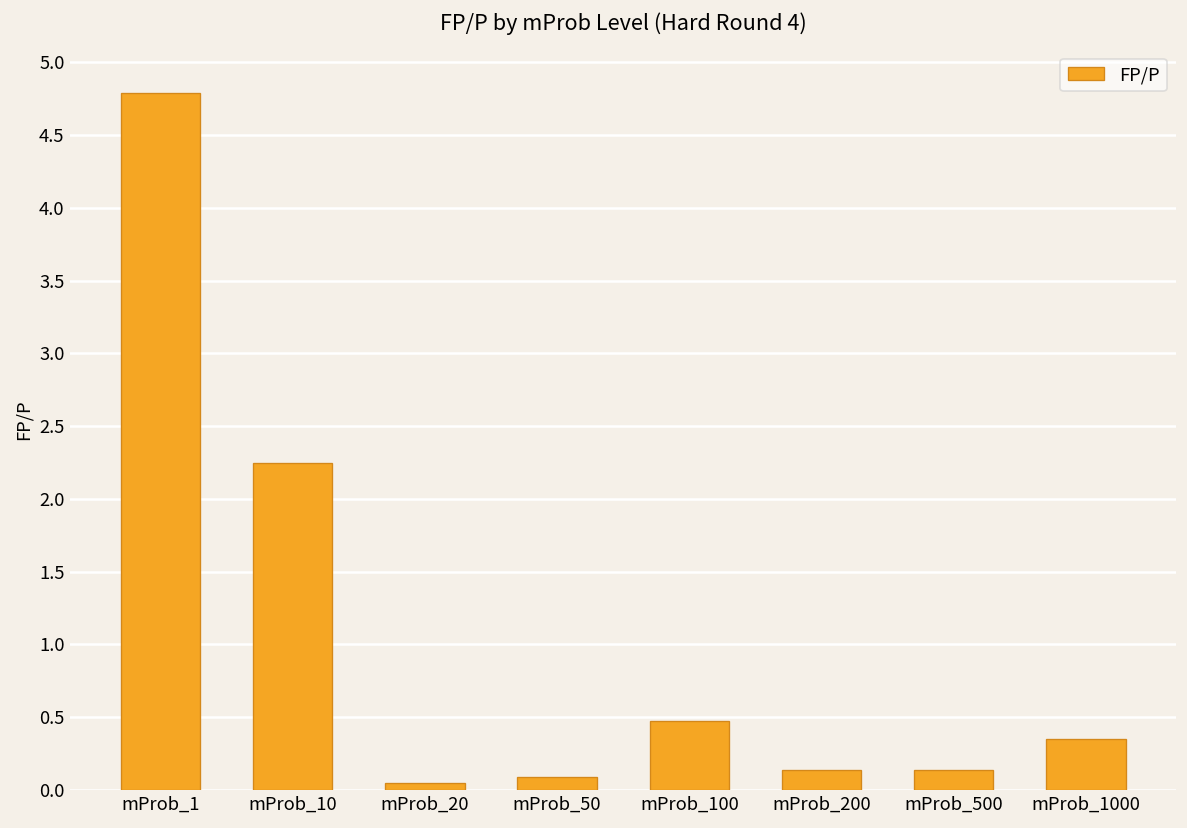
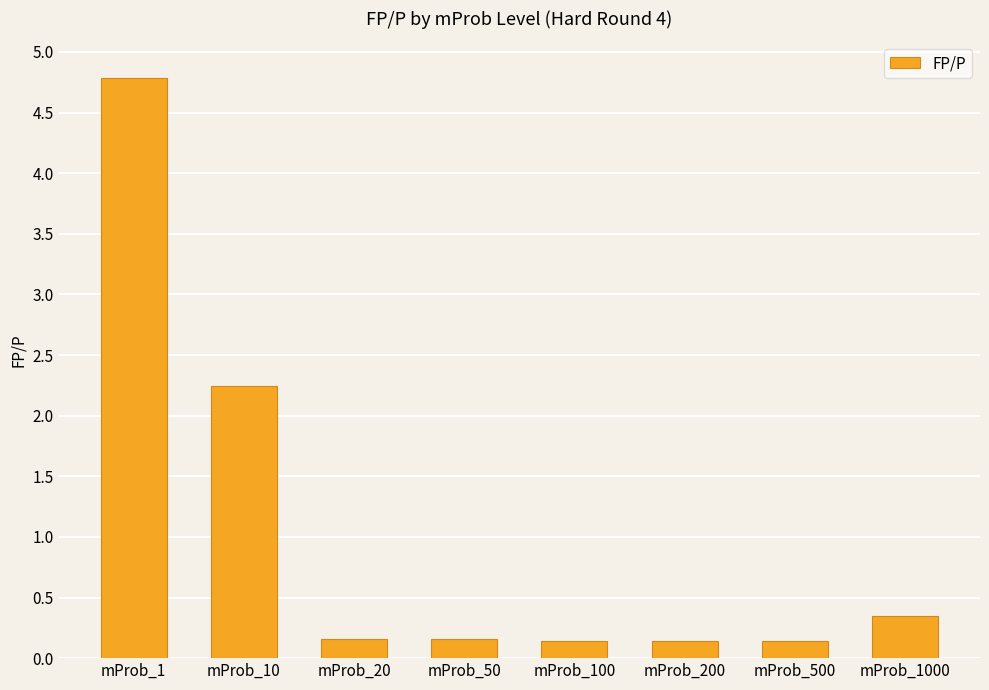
mProb_20: 0.05 -> 0.16
mProb_50: 0.09 -> 0.16
mProb_100: 0.47 -> 0.14
